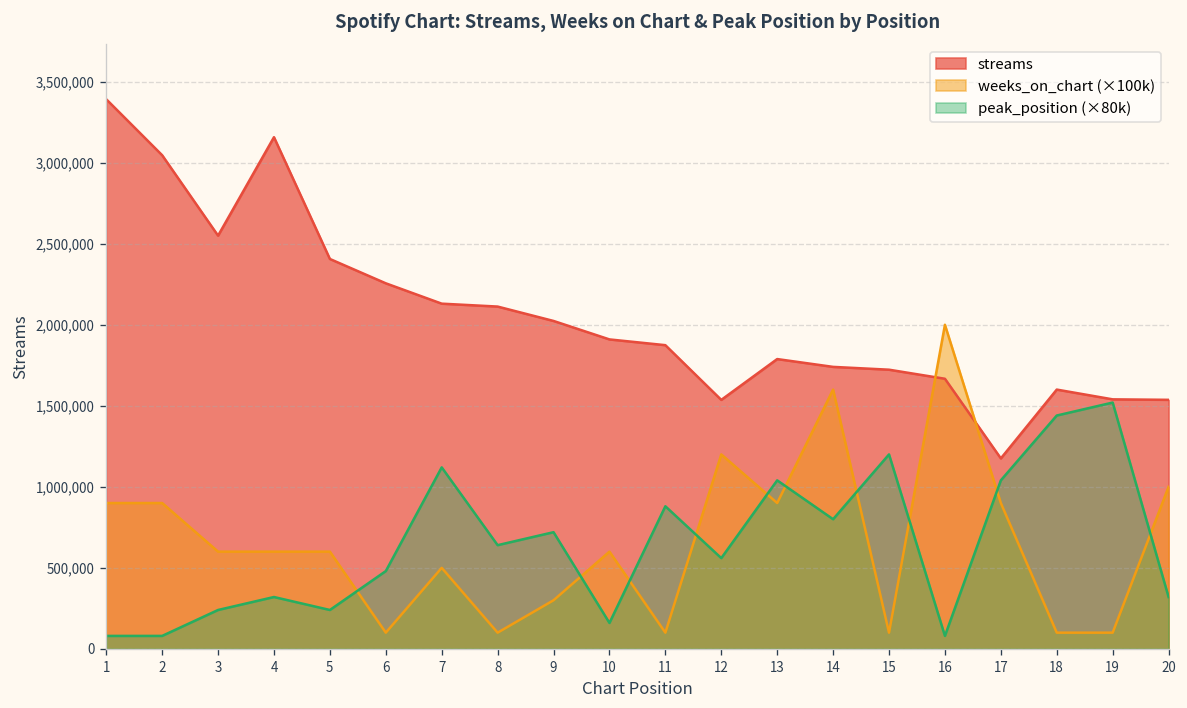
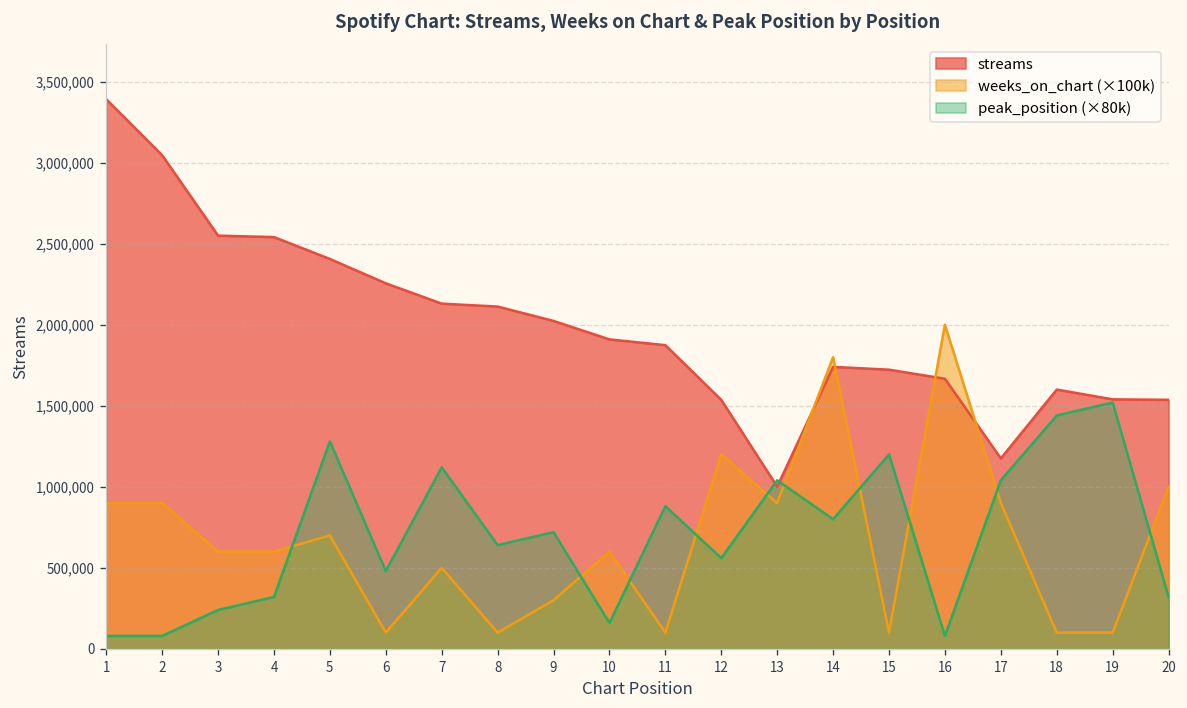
streams, 4: 3,160,000 -> 2,540,000
weeks_on_chart (×100k), 5: 600,000 -> 700,000
peak_position (×80k), 5: 240,000 -> 1,280,000
streams, 13: 1,790,000 -> 1,000,000
weeks_on_chart (×100k), 14: 1,600,000 -> 1,800,000
